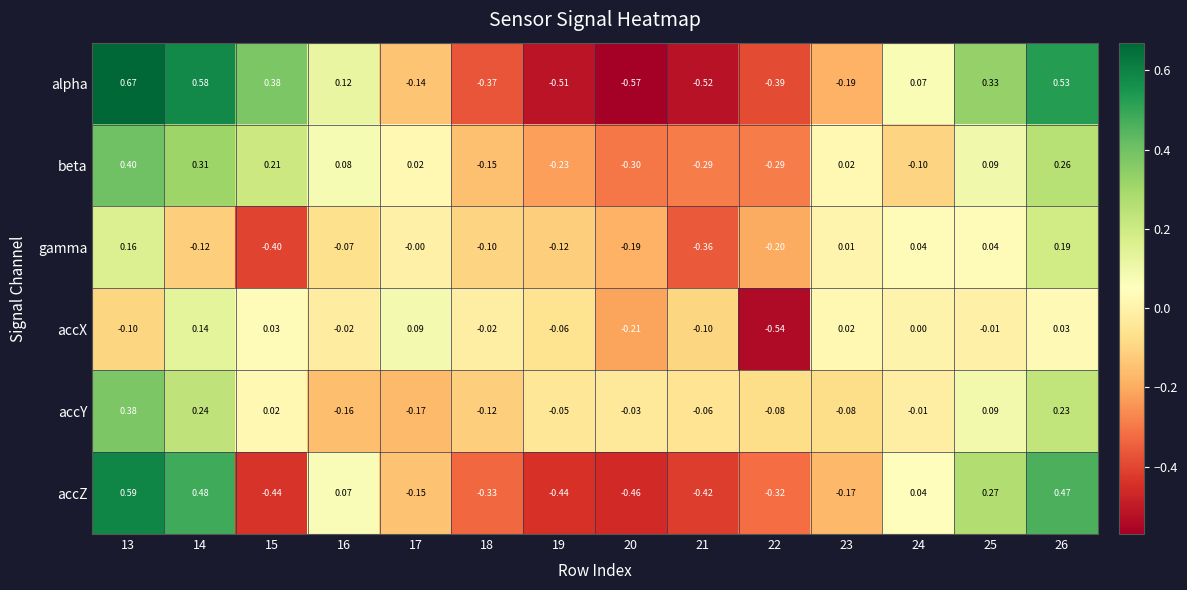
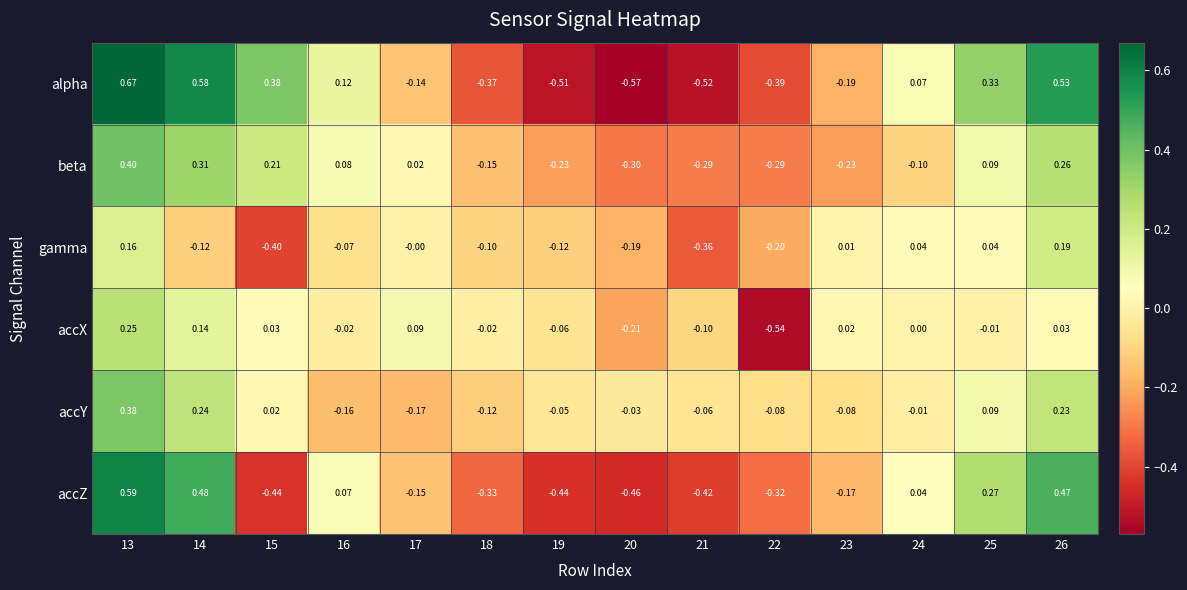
beta, 23: 0.02 -> -0.23
accX, 13: -0.10 -> 0.25
